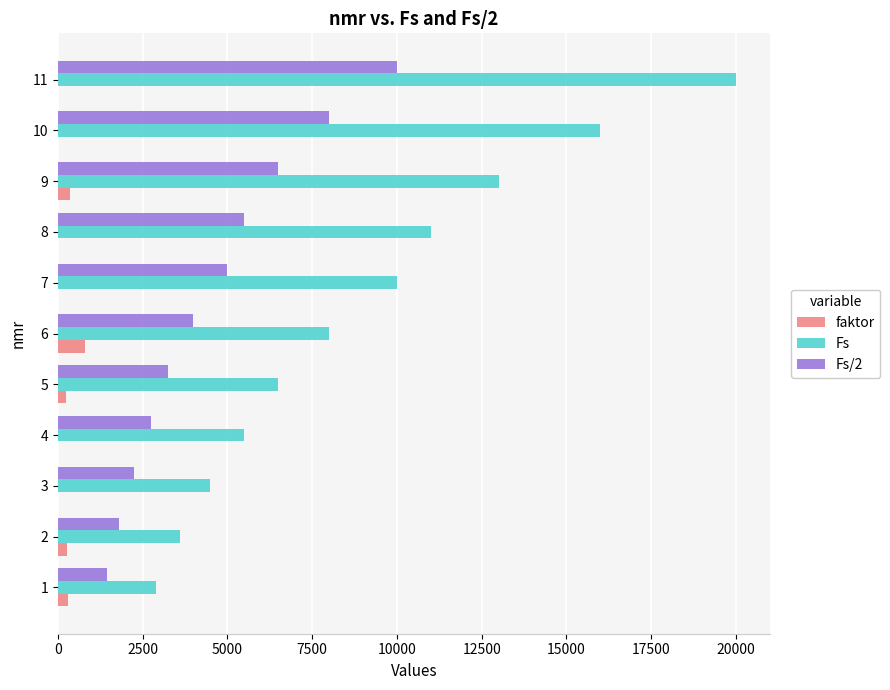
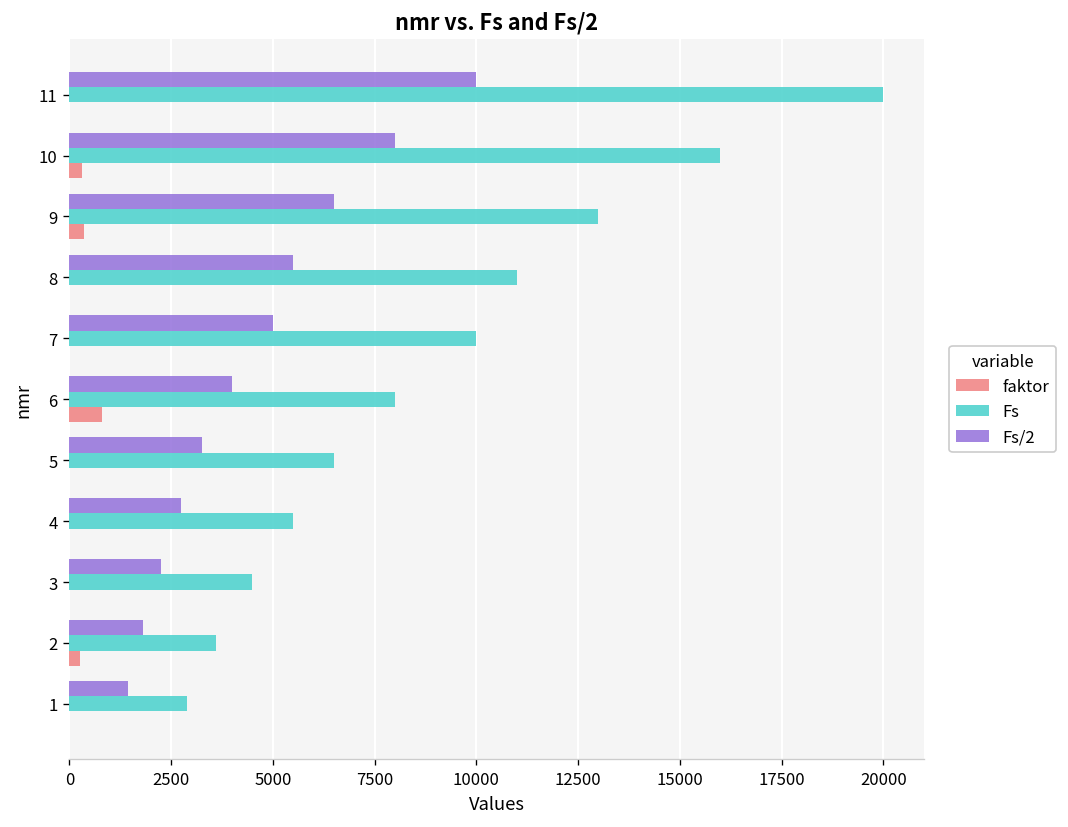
faktor, 10: 0 -> 300
faktor, 5: 300 -> 0
faktor, 1: 300 -> 0
